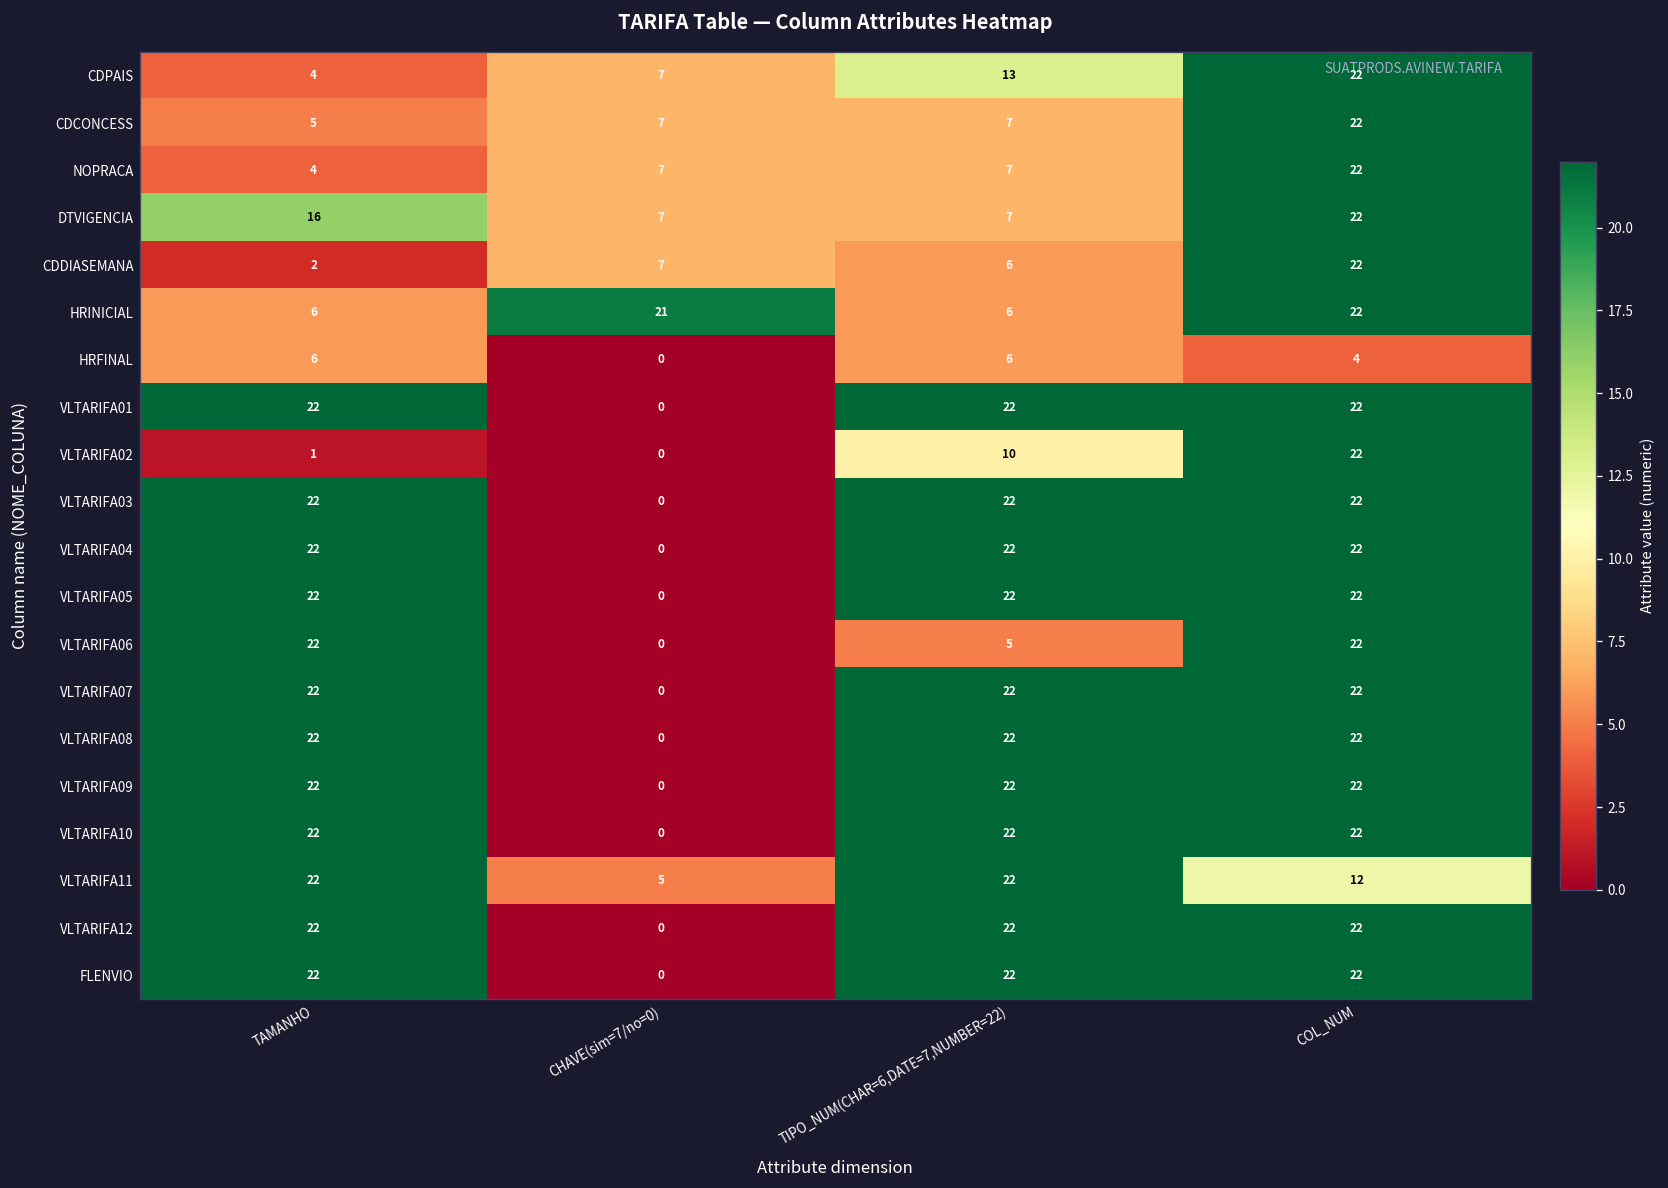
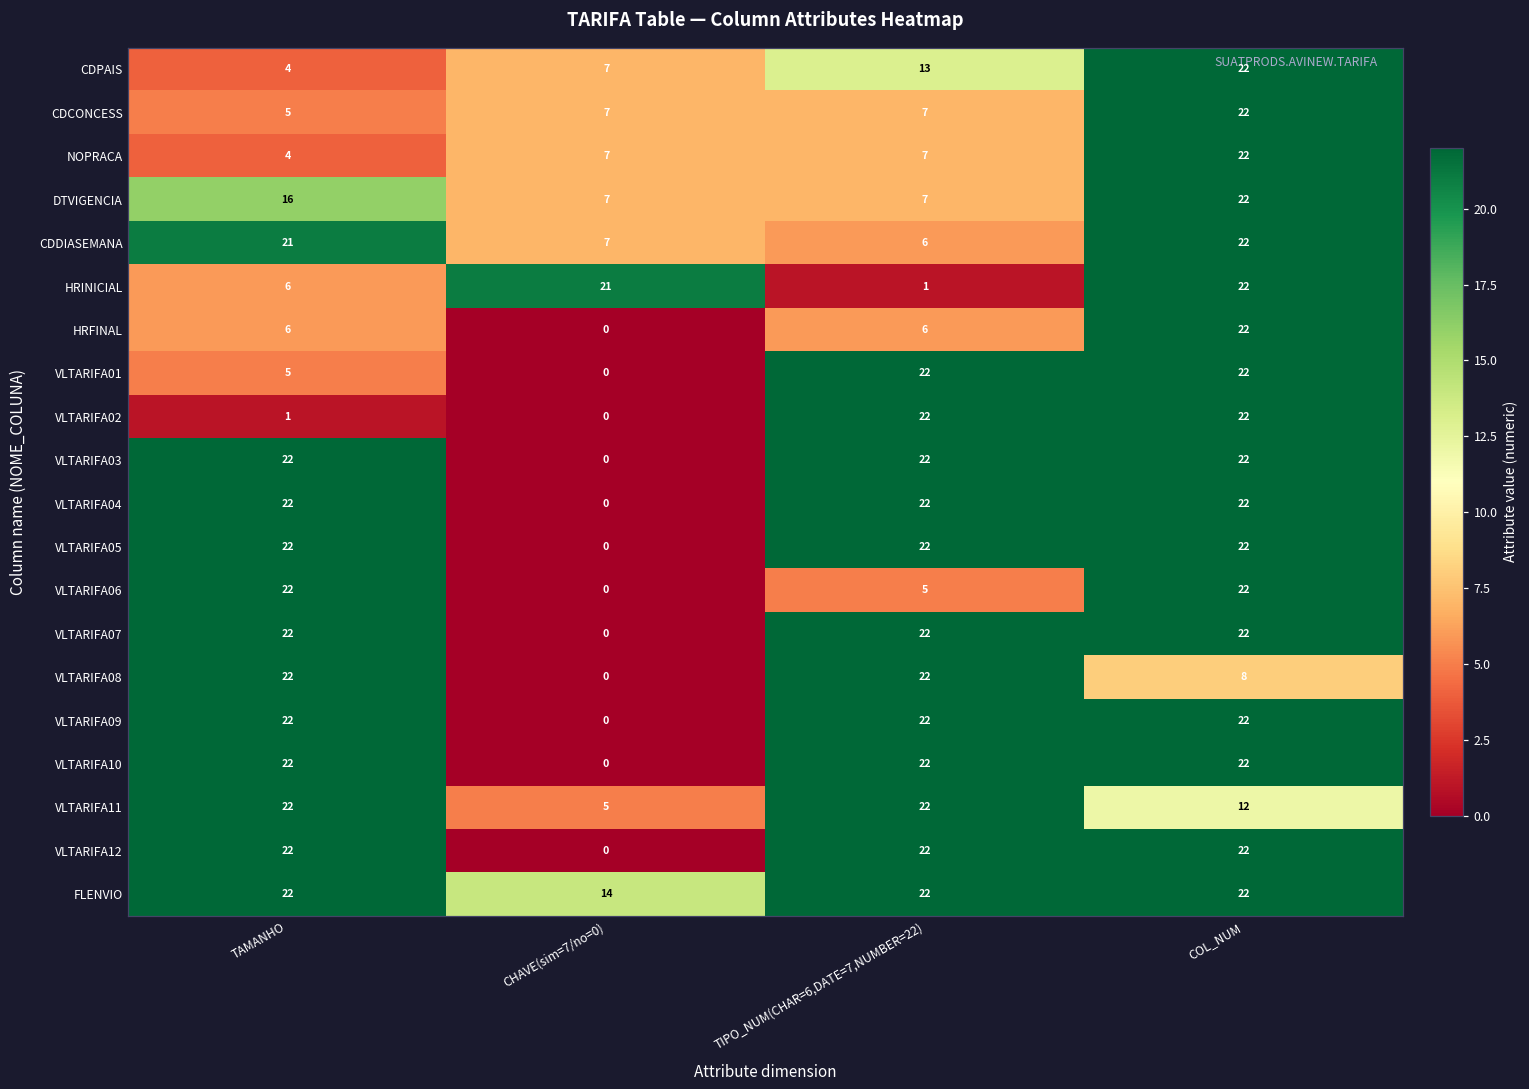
CDDIASEMANA, TAMANHO: 2 -> 21
HRINICIAL, TIPO_NUM(CHAR=6,DATE=7,NUMBER=22): 6 -> 1
HRFINAL, COL_NUM: 4 -> 22
VLTARIFA01, TAMANHO: 22 -> 5
VLTARIFA02, TIPO_NUM(CHAR=6,DATE=7,NUMBER=22): 10 -> 22
VLTARIFA08, COL_NUM: 22 -> 8
FLENVIO, CHAVE(sim=7/no=0): 0 -> 14
